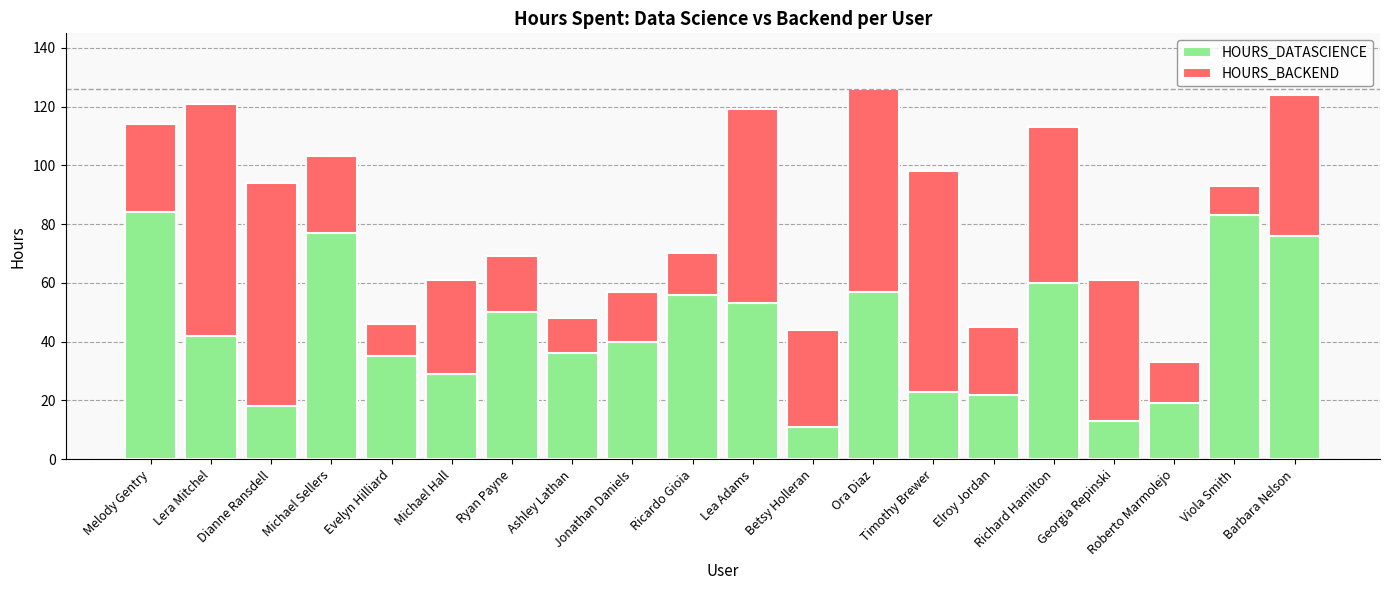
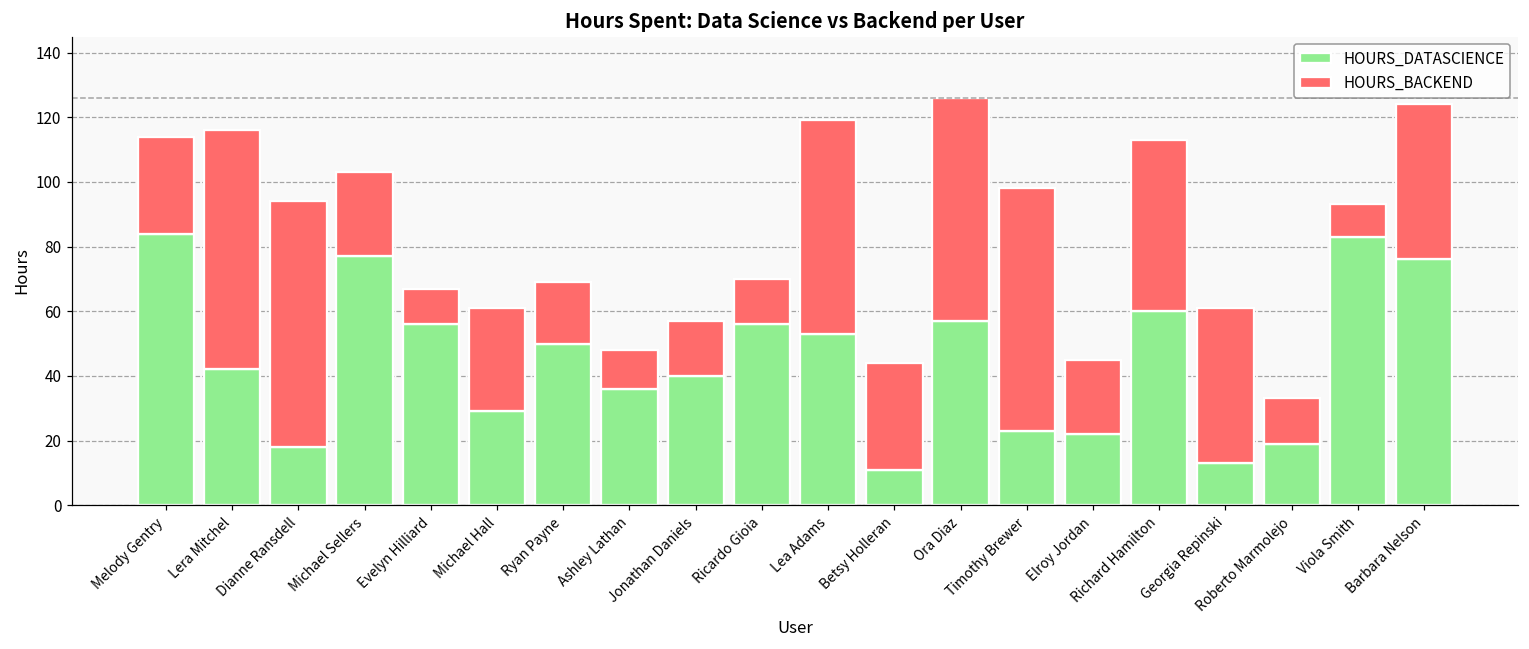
HOURS_BACKEND, Lera Mitchel: 79 -> 74
HOURS_DATASCIENCE, Evelyn Hilliard: 35 -> 56
